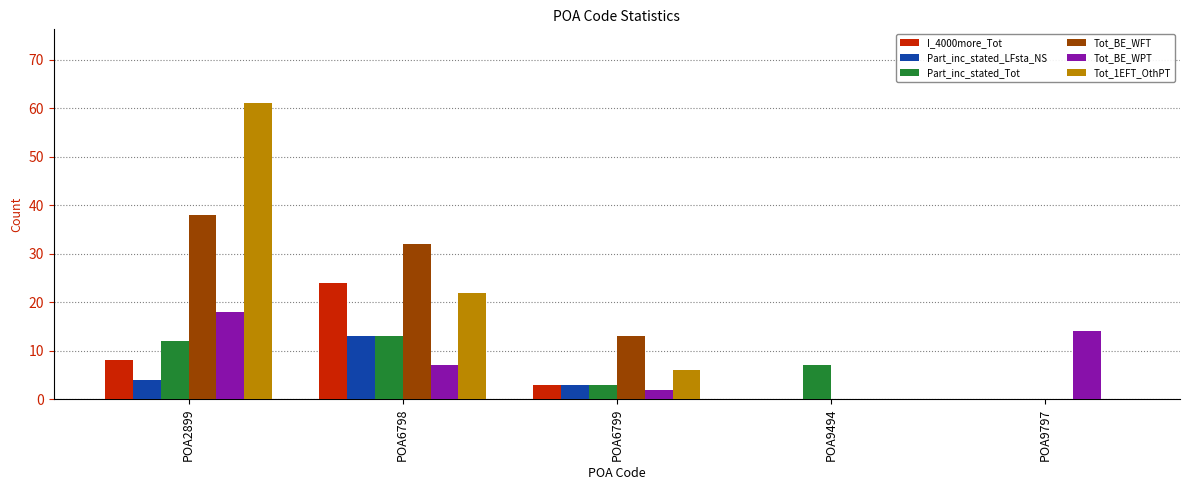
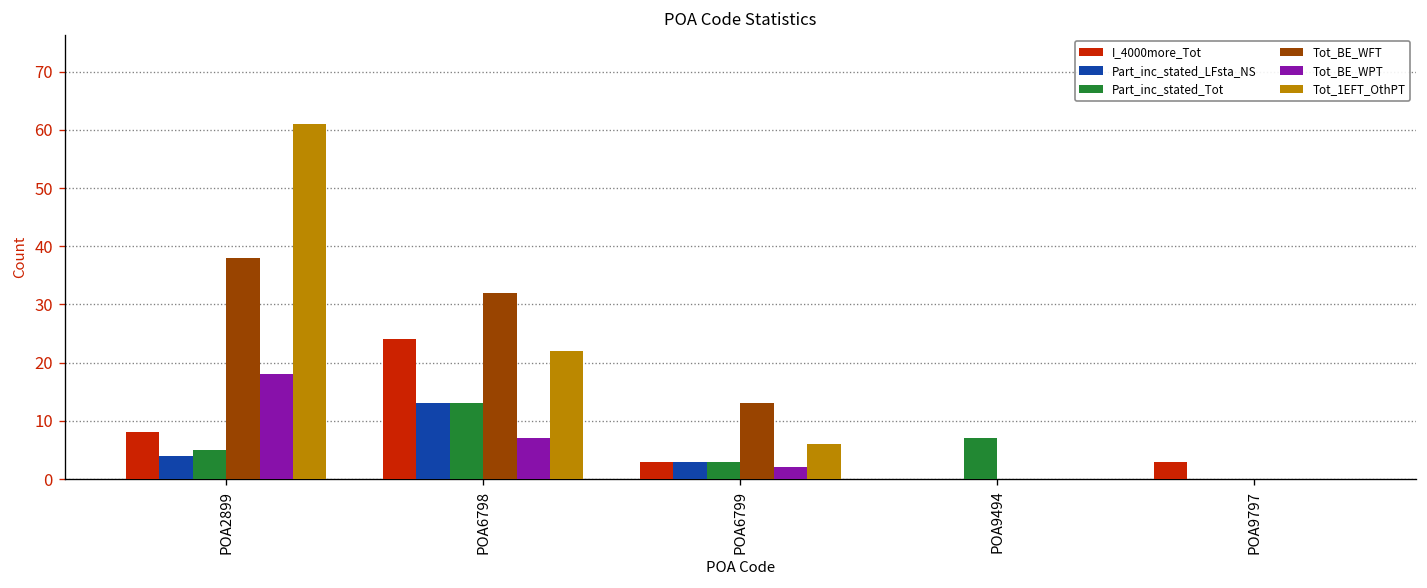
Part_inc_stated_Tot, POA2899: 12 -> 5
I_4000more_Tot, POA9797: 0 -> 3
Tot_BE_WPT, POA9797: 14 -> 0
